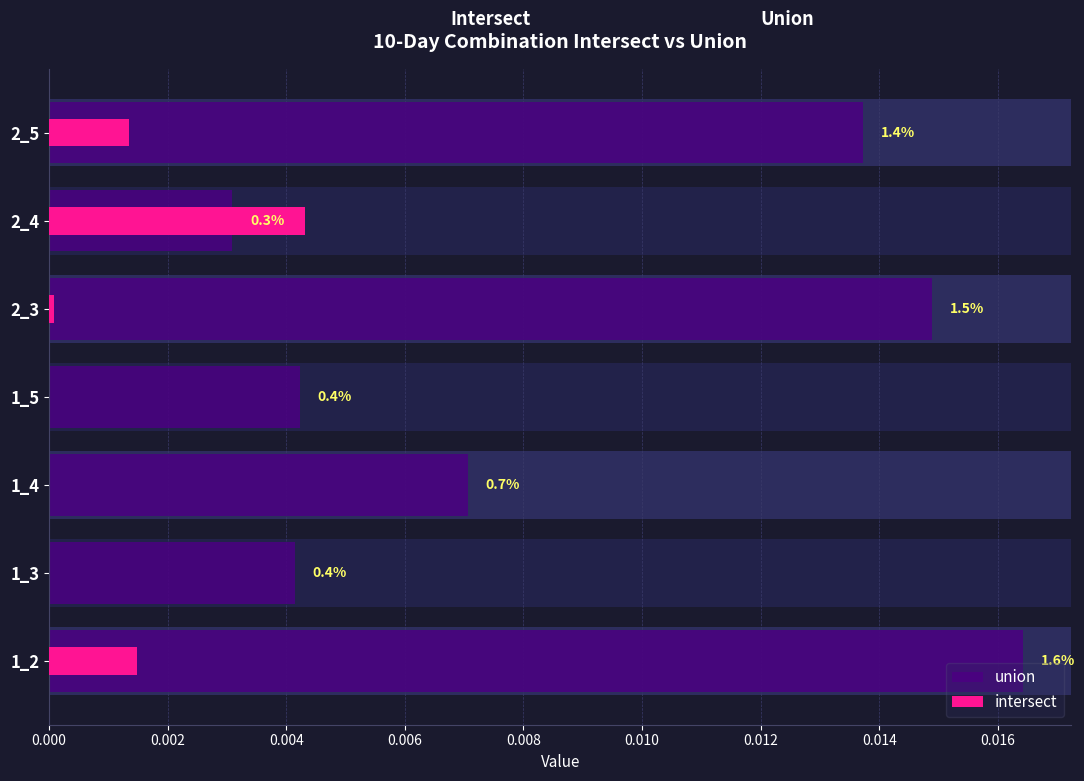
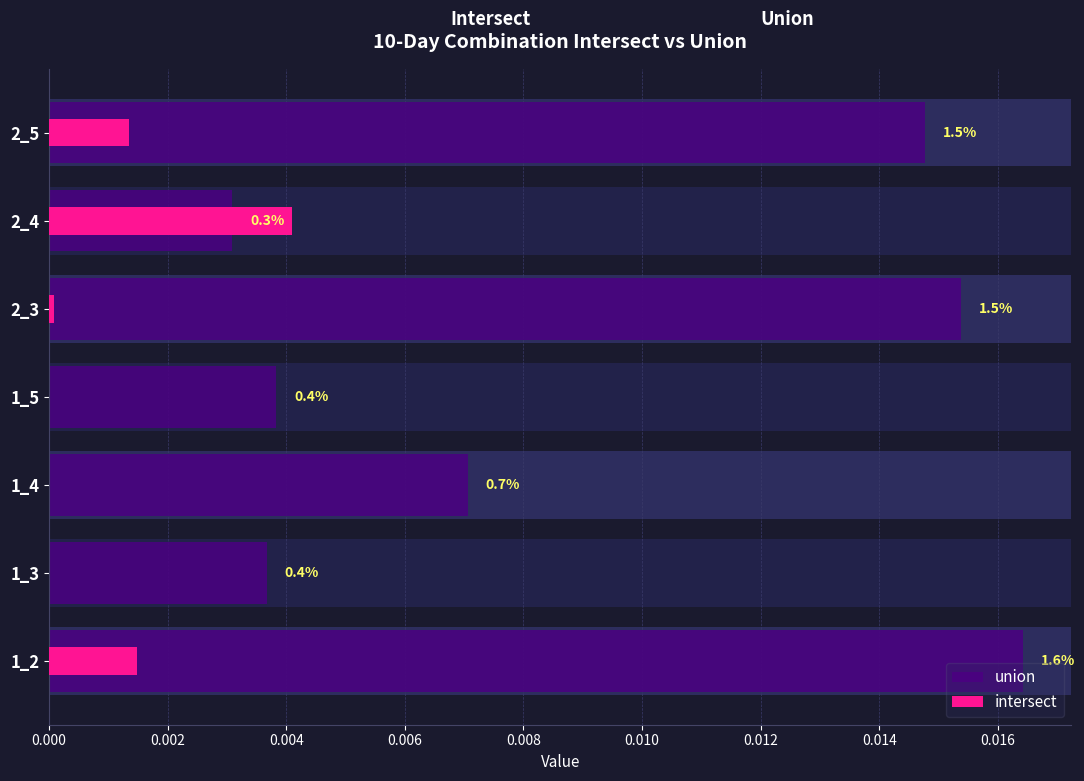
union, 2_5: 1.4% -> 1.5%
intersect, 2_4: 0.0043 -> 0.0041
union, 2_3: 0.0149 -> 0.0154
union, 1_5: 0.0042 -> 0.0038
union, 1_3: 0.0041 -> 0.0037
